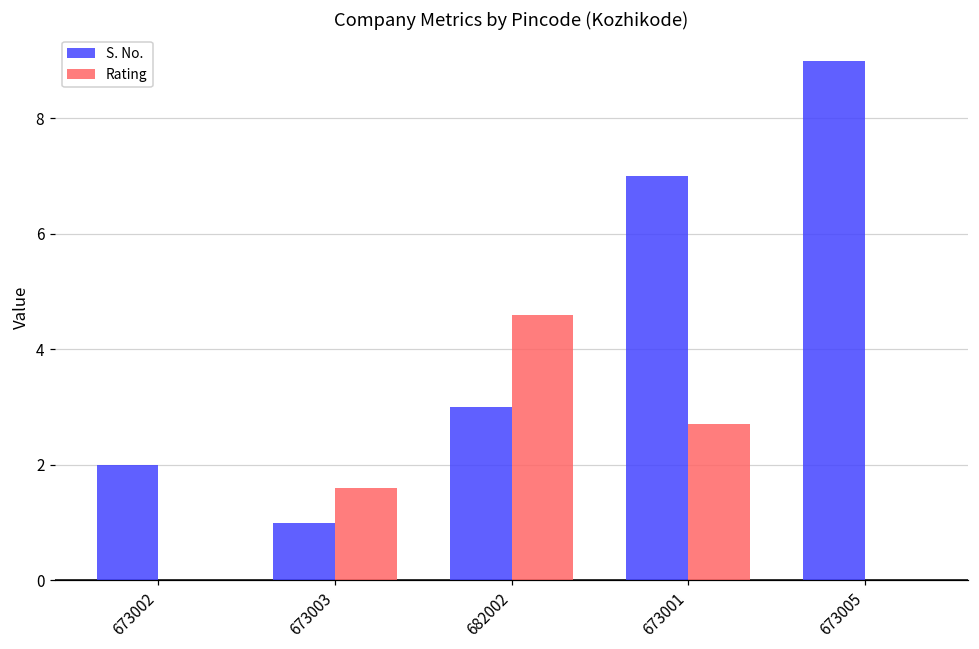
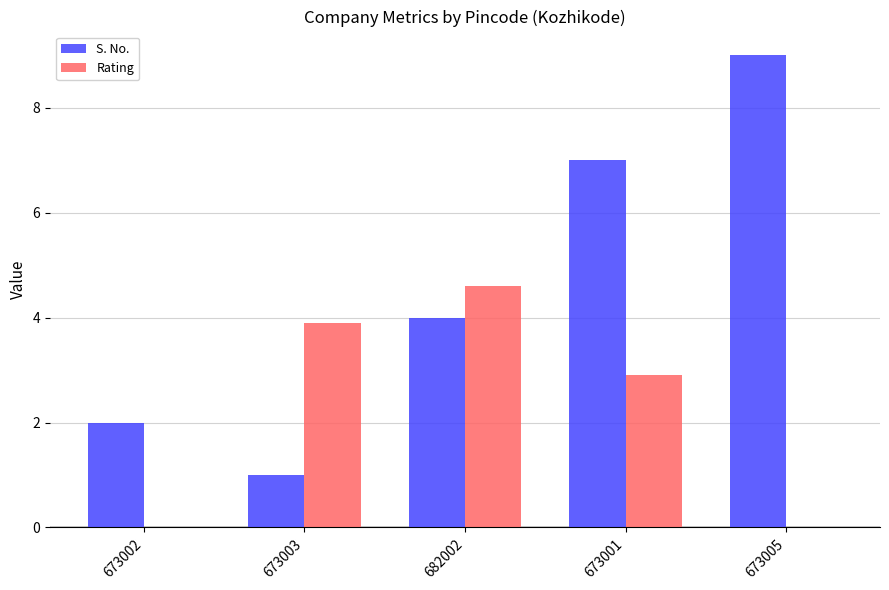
Rating, 673003: 1.6 -> 3.9
S. No., 682002: 3 -> 4
Rating, 673001: 2.7 -> 2.9
